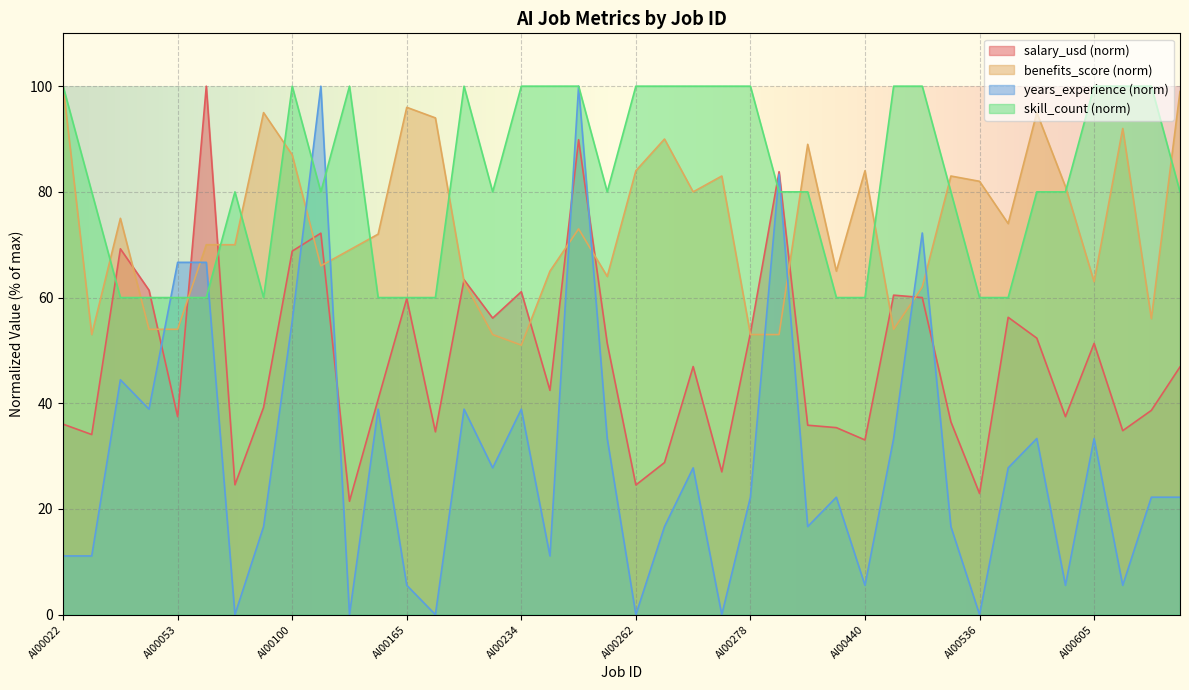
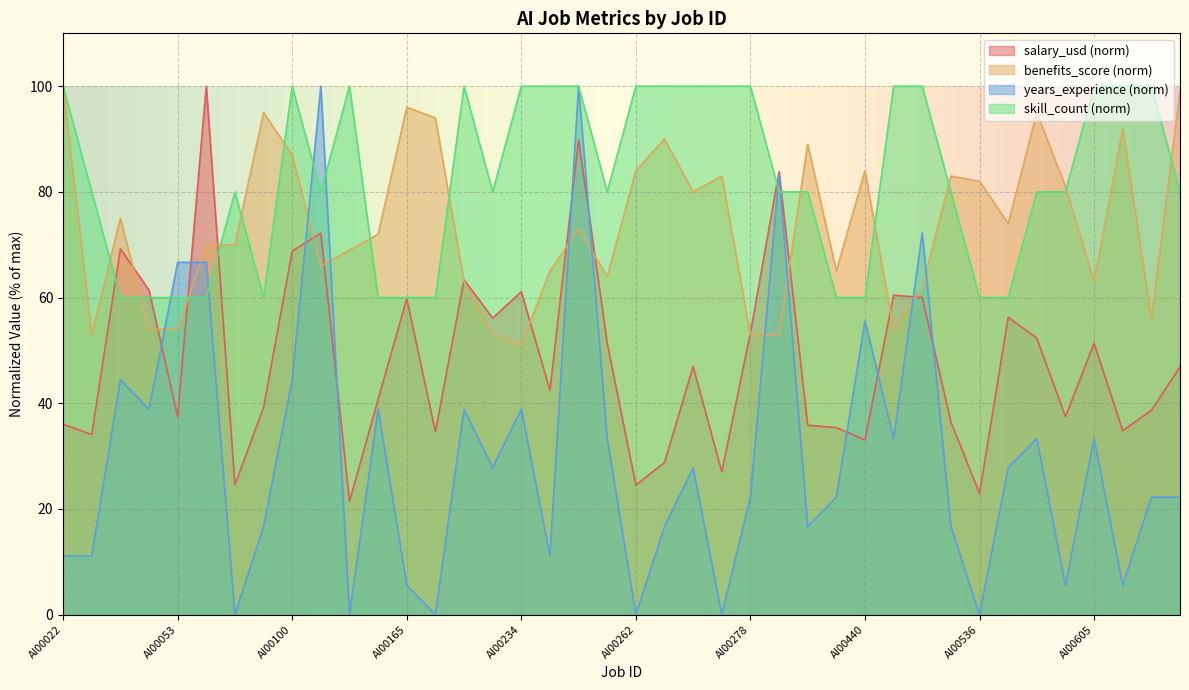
years_experience (norm), AI00100: 56 -> 44
years_experience (norm), AI00440: 6 -> 56
